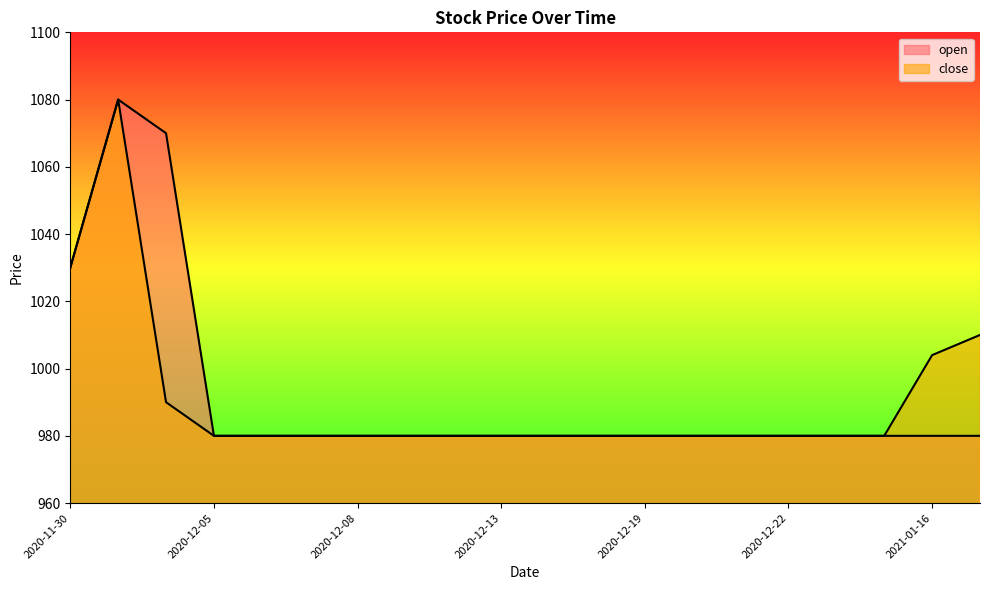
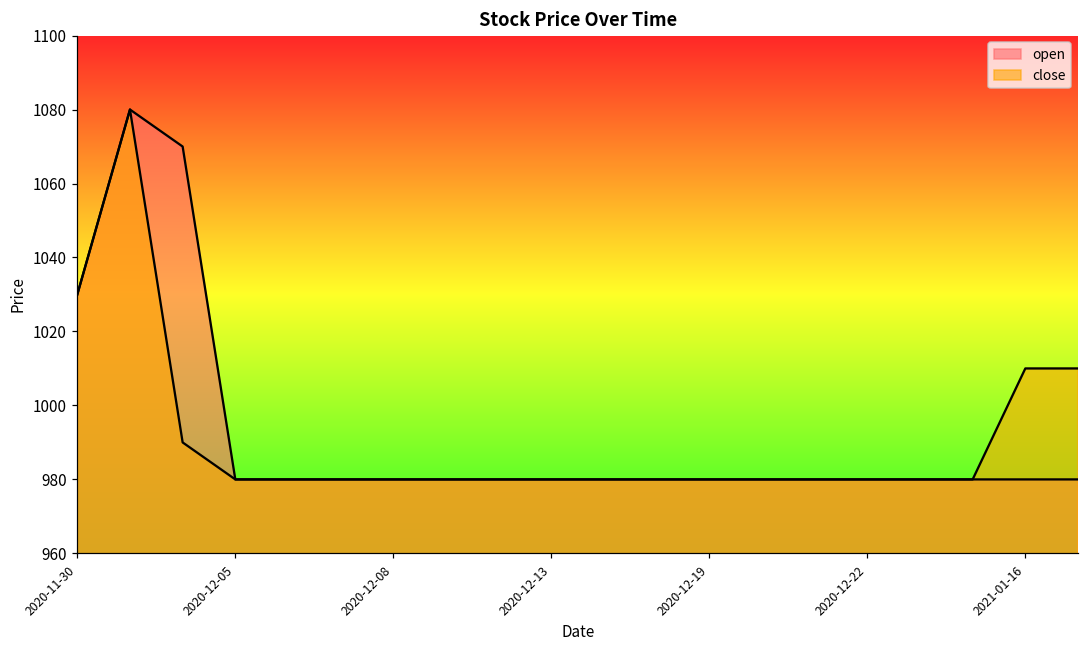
close, 2021-01-16: 1004 -> 1010
